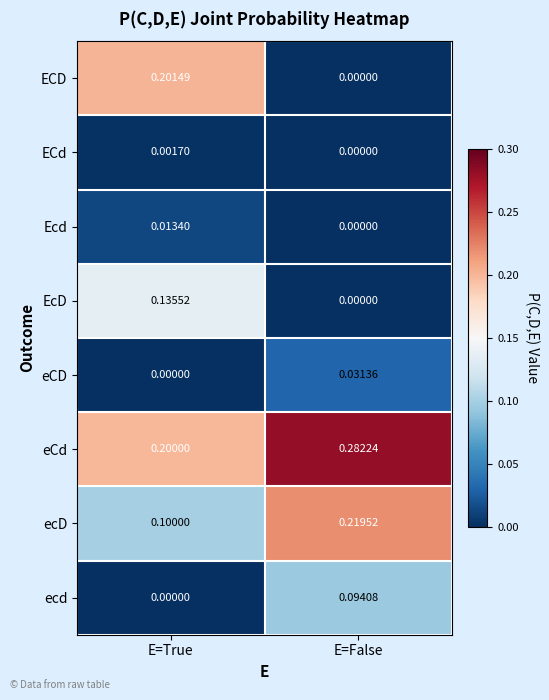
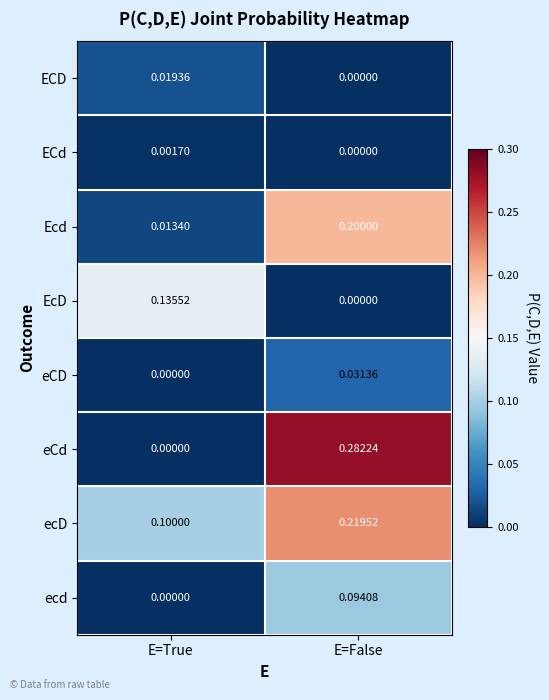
ECD, E=True: 0.20149 -> 0.01936
Ecd, E=False: 0.00000 -> 0.20000
eCd, E=True: 0.20000 -> 0.00000
